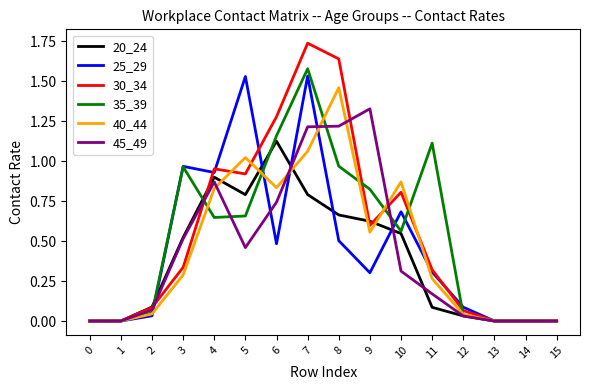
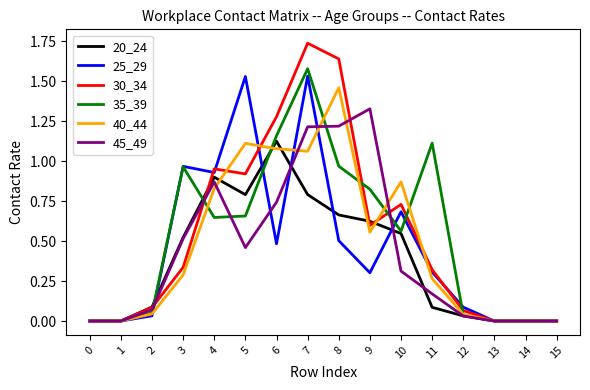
40_44, 5: 1.02 -> 1.11
40_44, 6: 0.83 -> 1.08
30_34, 10: 0.80 -> 0.73
